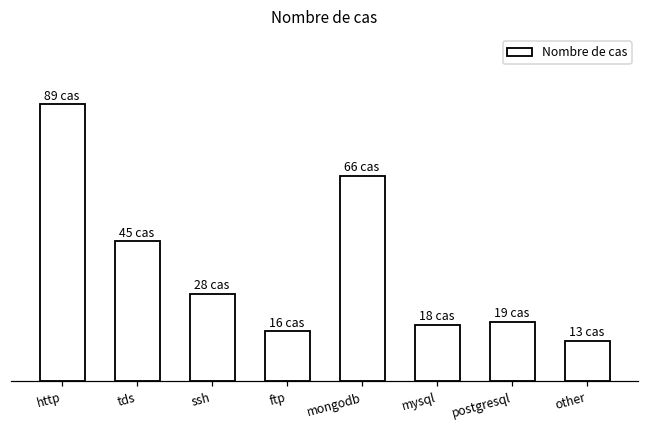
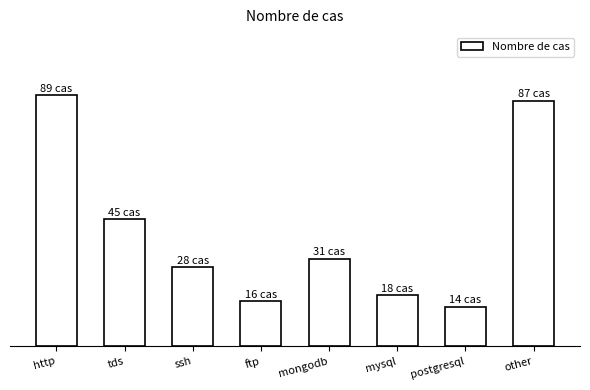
mongodb: 66 -> 31
postgresql: 19 -> 14
other: 13 -> 87
